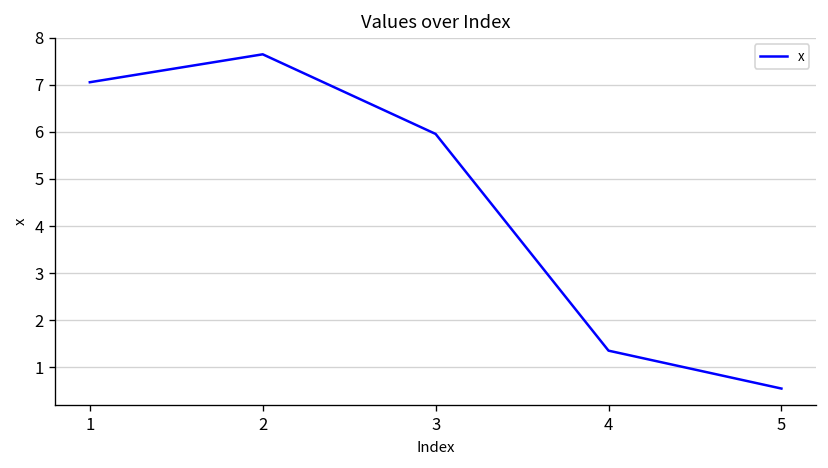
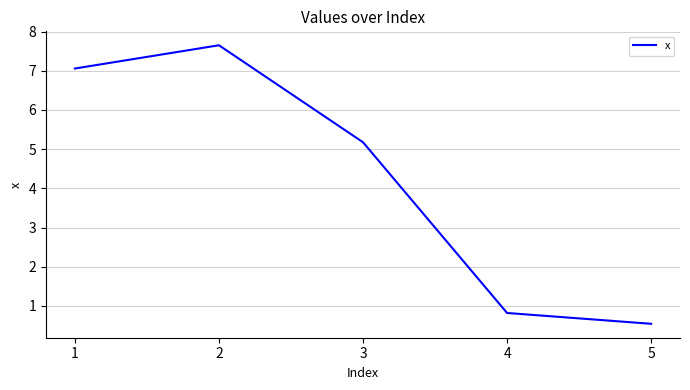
3: 6.0 -> 5.2
4: 1.4 -> 0.8
